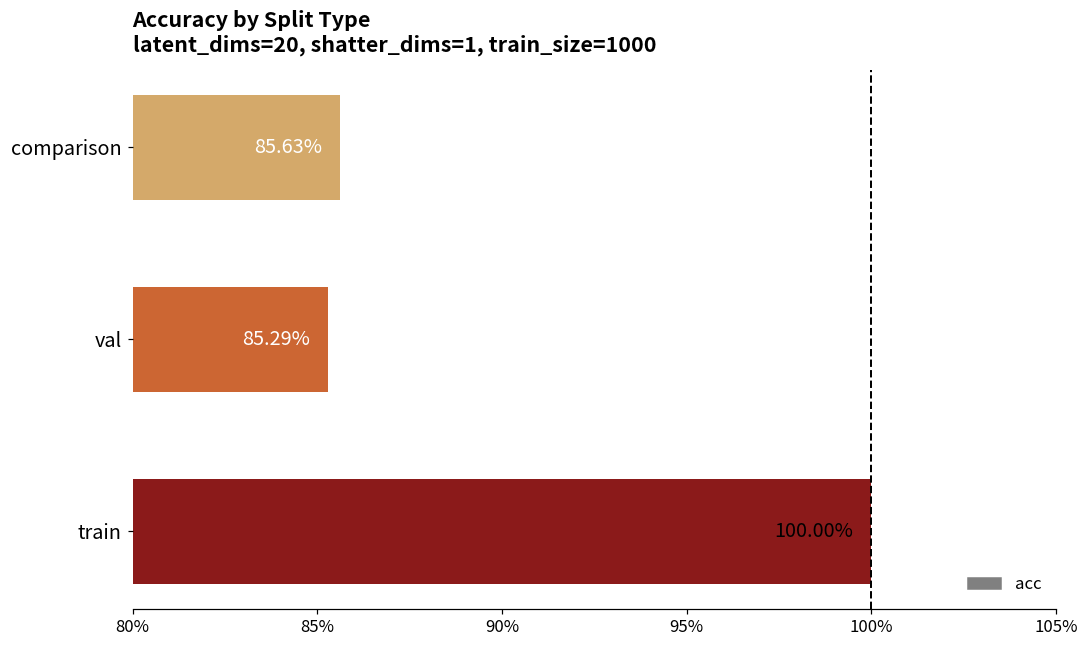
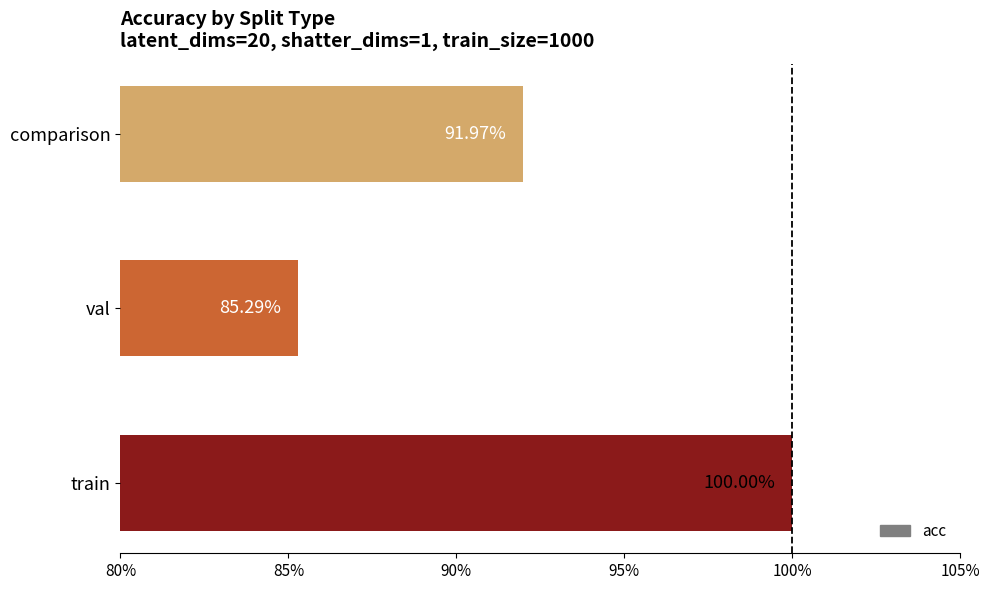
comparison: 85.63% -> 91.97%
